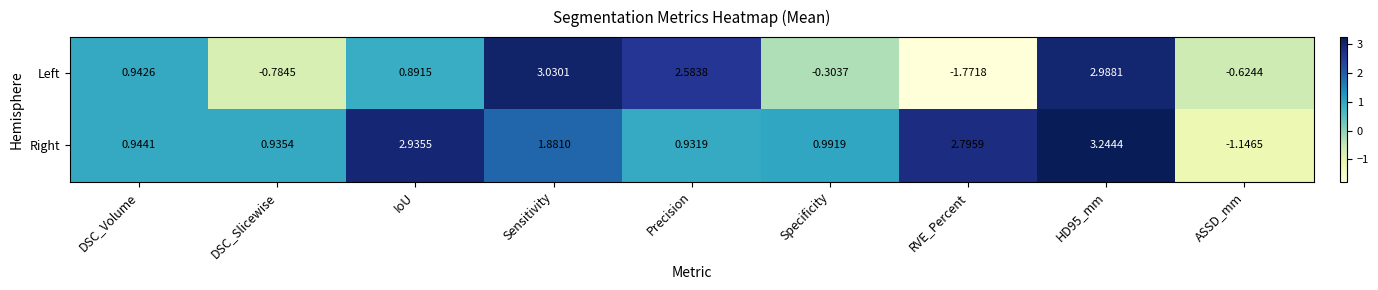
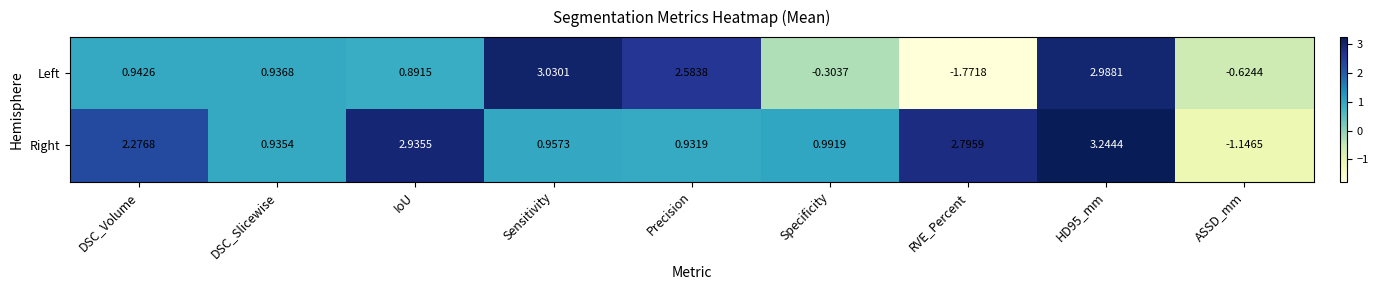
Left, DSC_Slicewise: -0.7845 -> 0.9368
Right, DSC_Volume: 0.9441 -> 2.2768
Right, Sensitivity: 1.8810 -> 0.9573
